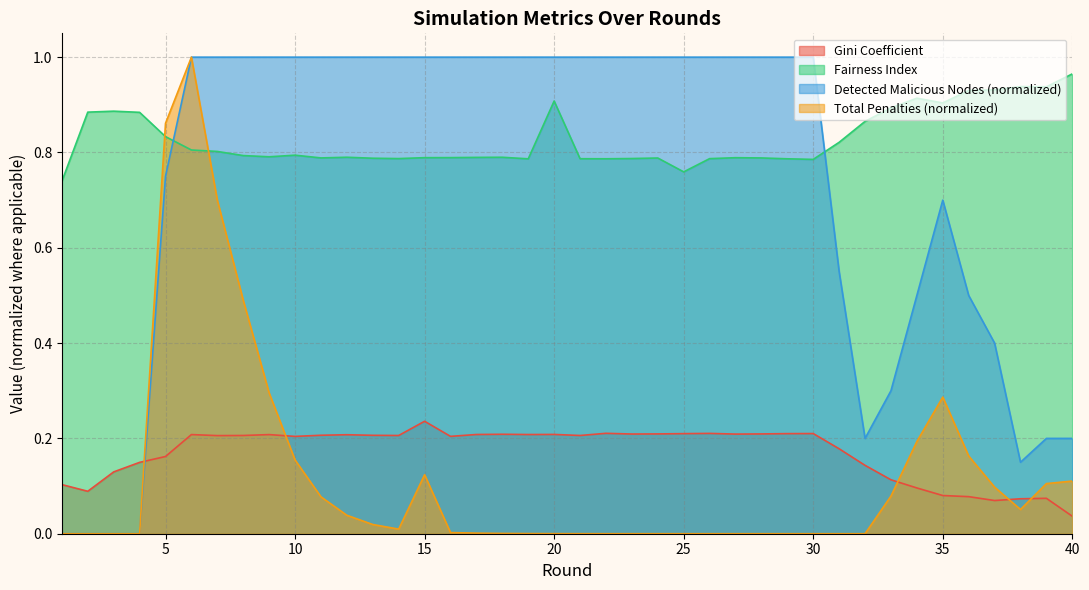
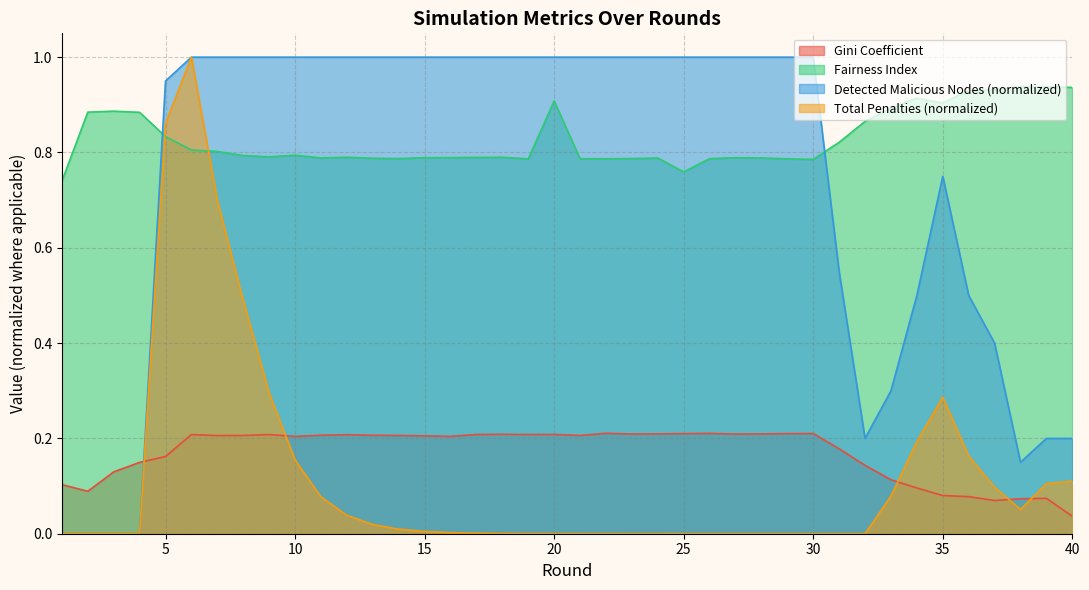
Detected Malicious Nodes (normalized), 5: 0.75 -> 0.95
Gini Coefficient, 15: 0.24 -> 0.21
Total Penalties (normalized), 15: 0.12 -> 0.00
Detected Malicious Nodes (normalized), 35: 0.70 -> 0.75
Fairness Index, 40: 0.96 -> 0.94
